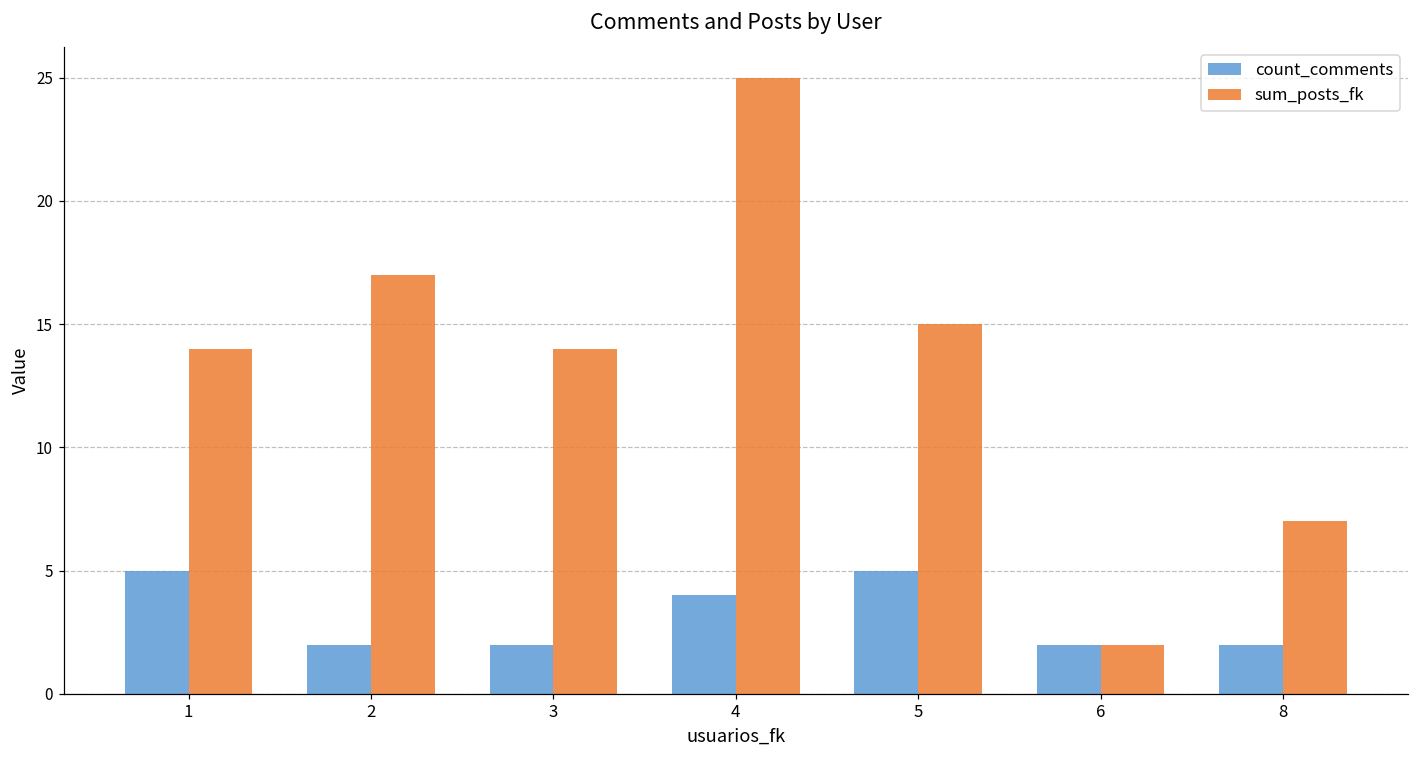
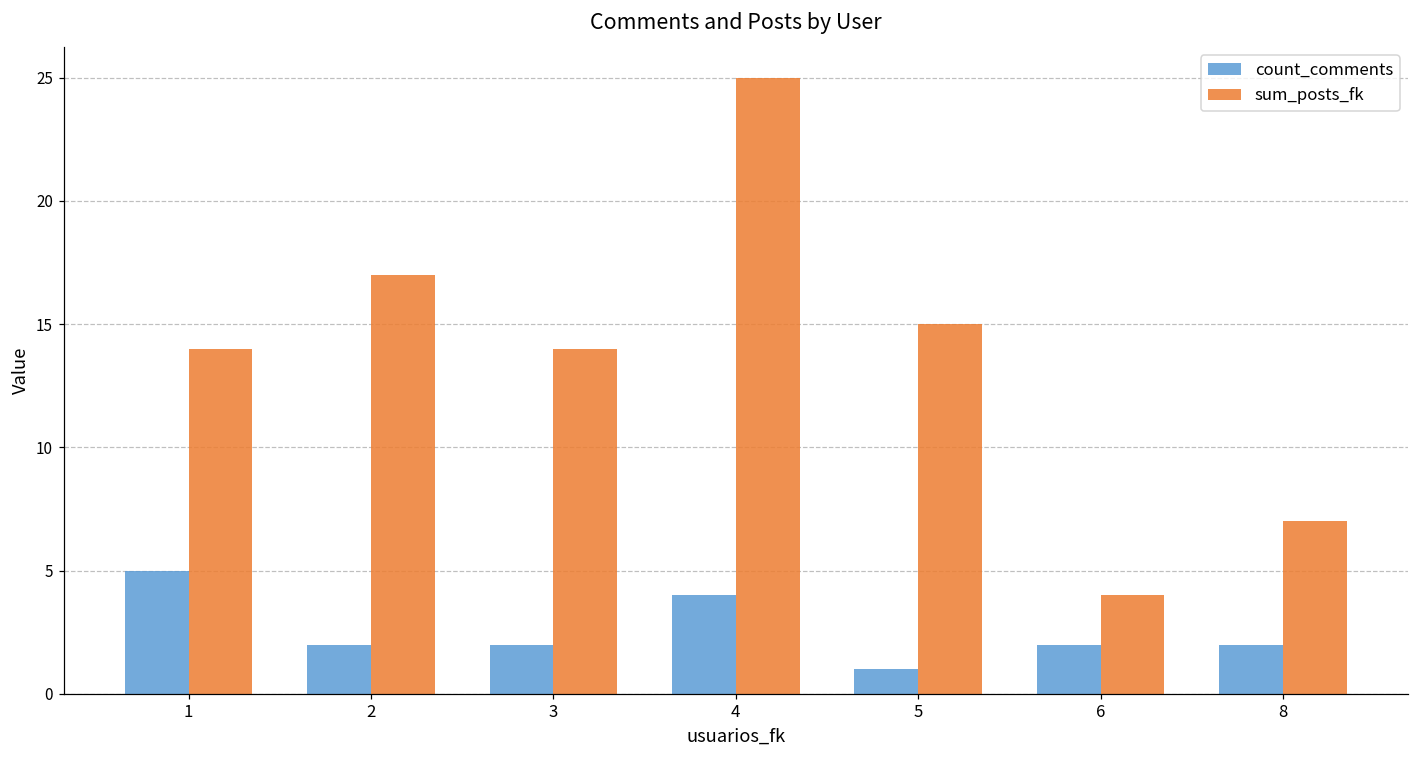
count_comments, 5: 5 -> 1
sum_posts_fk, 6: 2 -> 4
